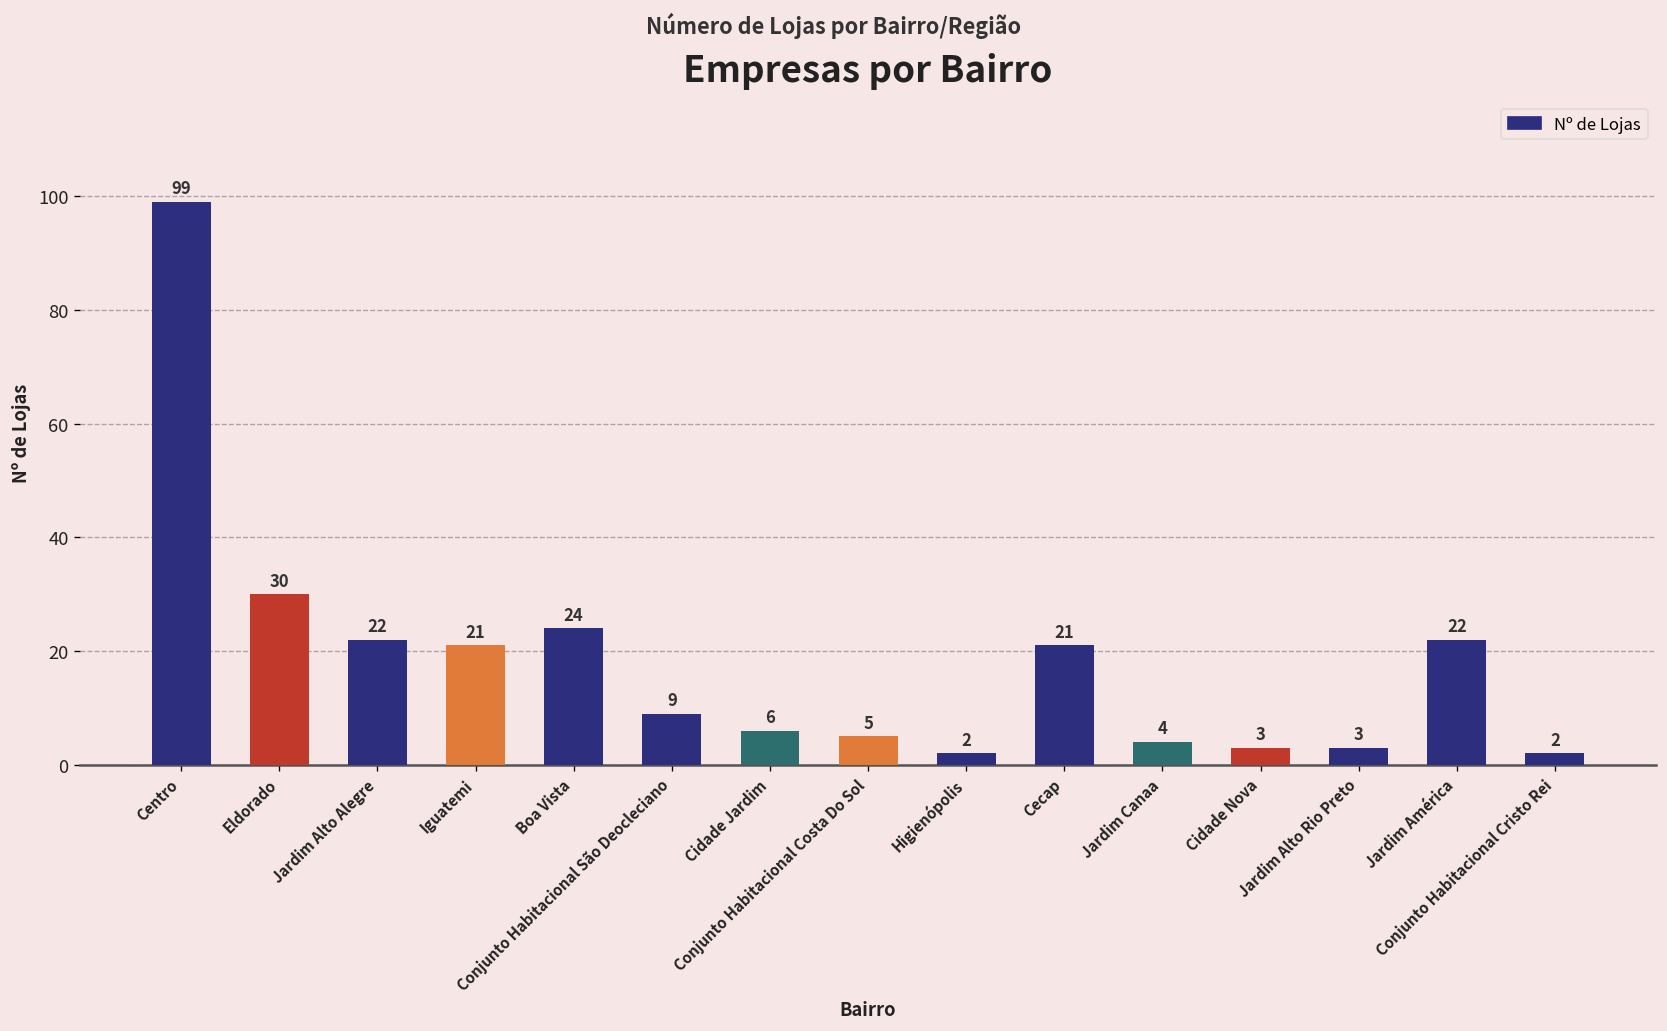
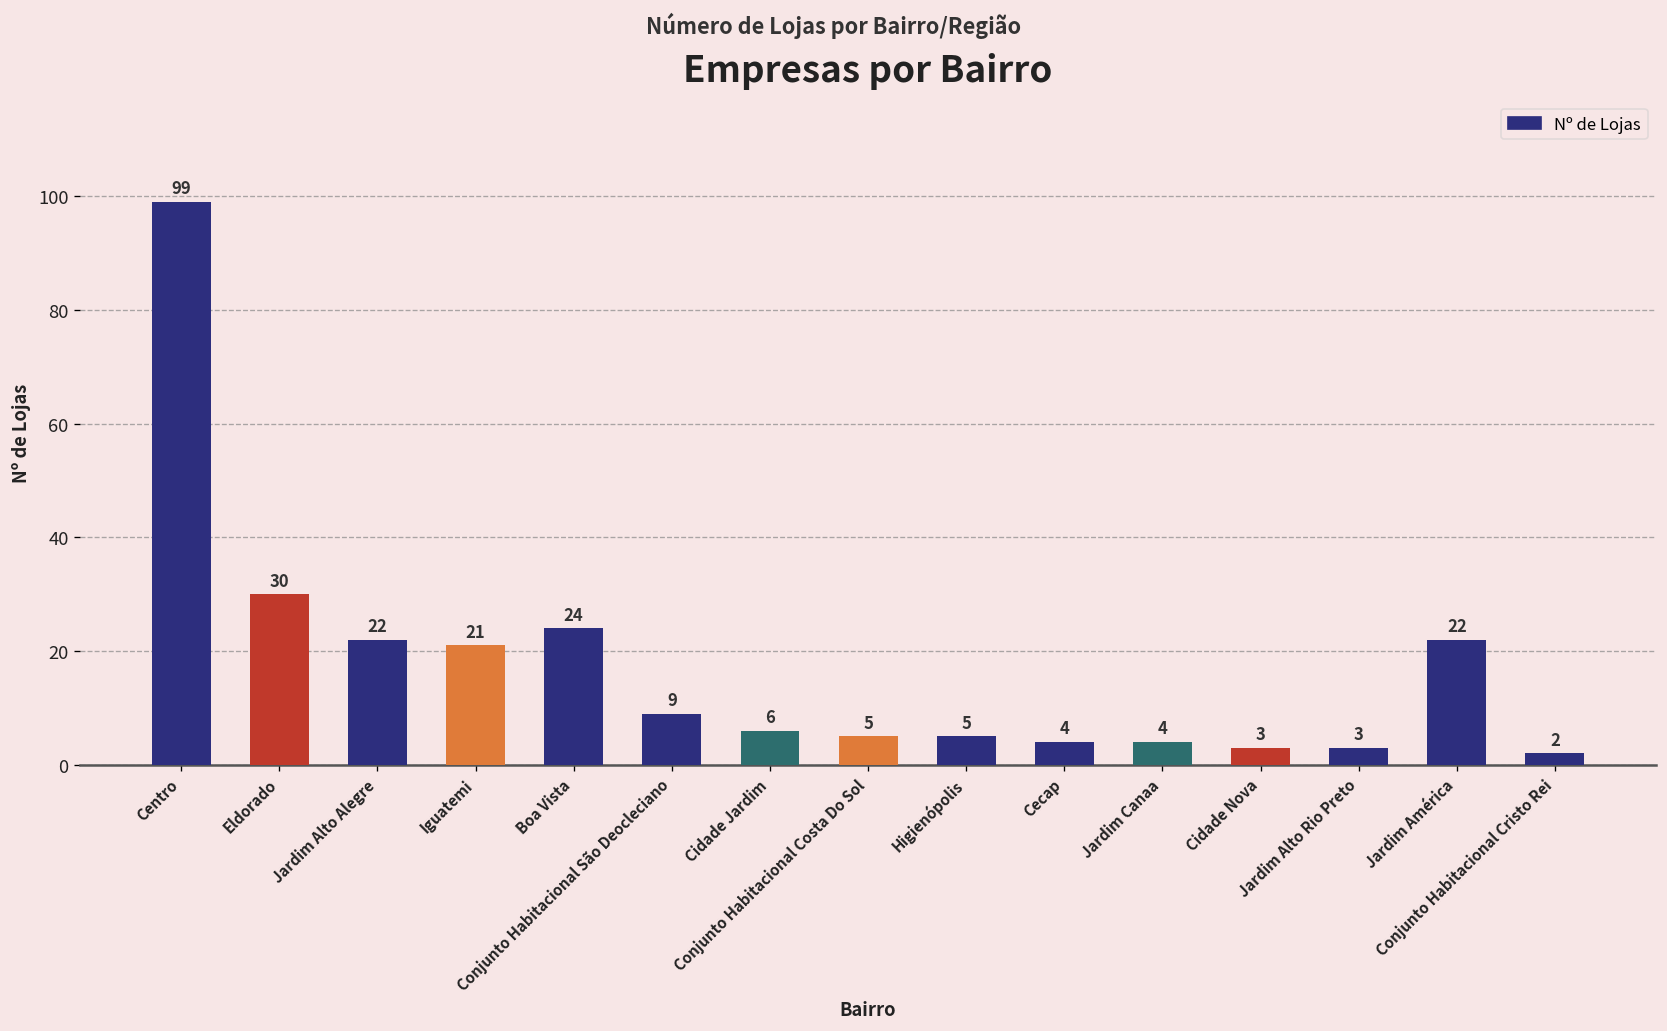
Higienópolis: 2 -> 5
Cecap: 21 -> 4
